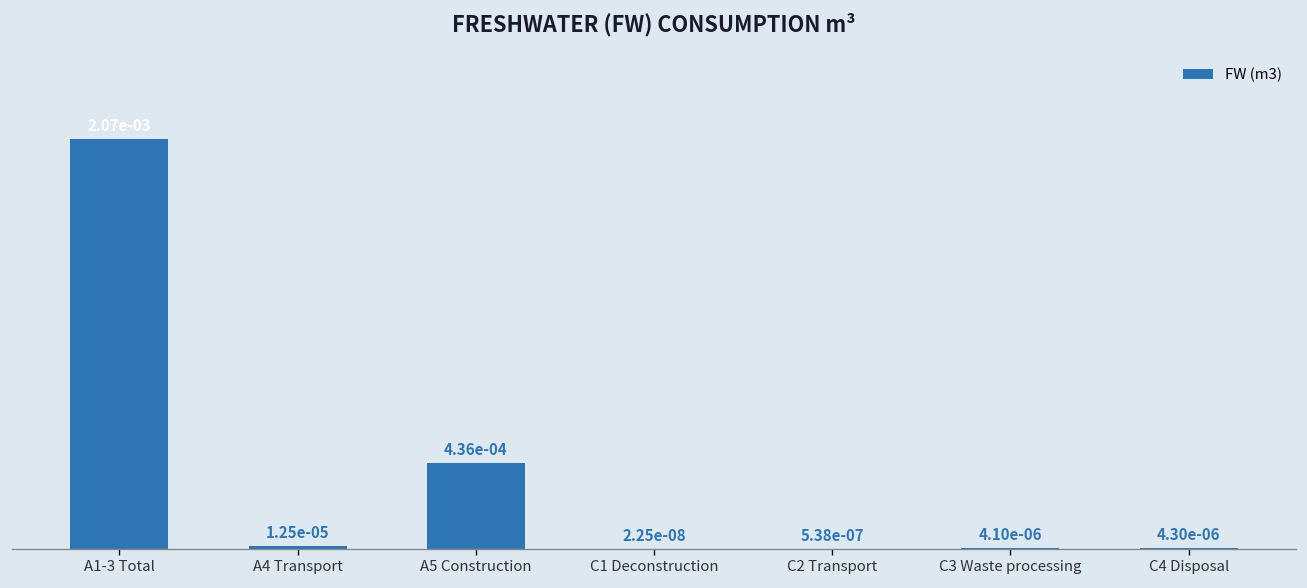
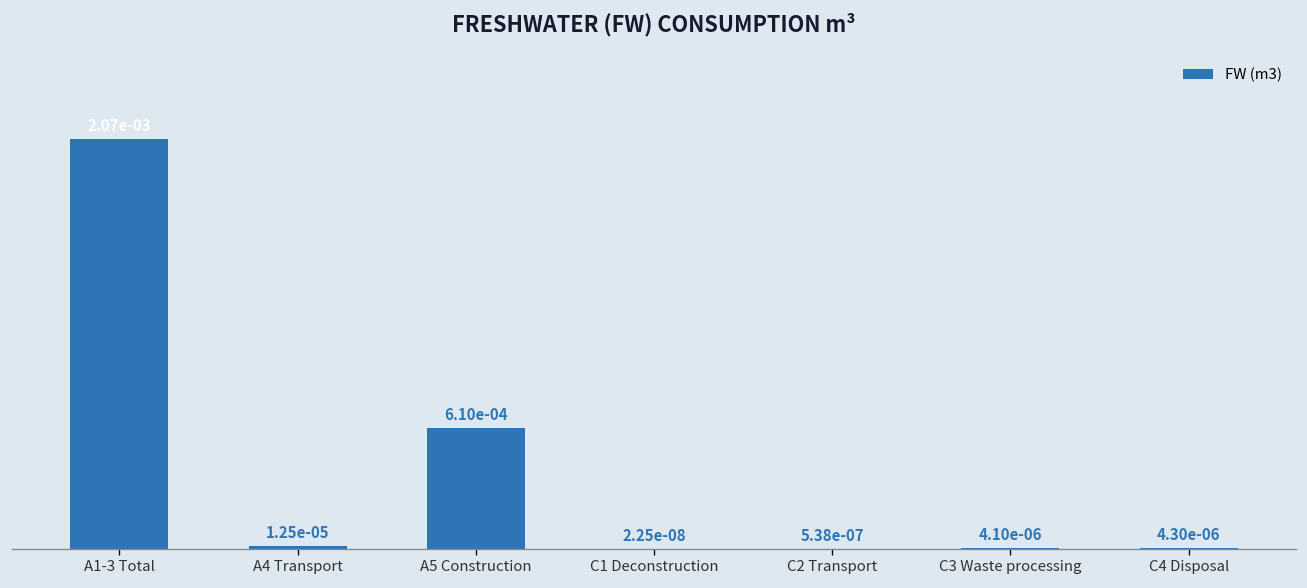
A5 Construction: 4.36e-04 -> 6.10e-04
